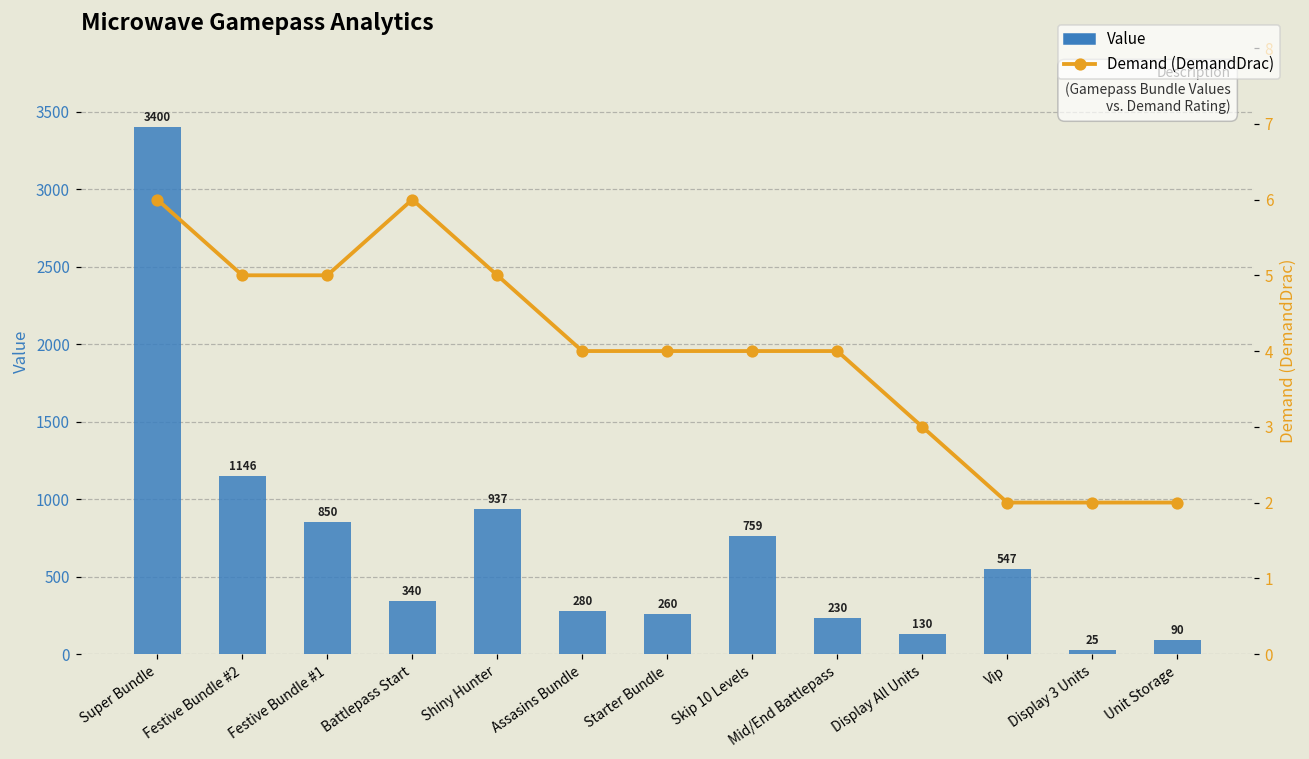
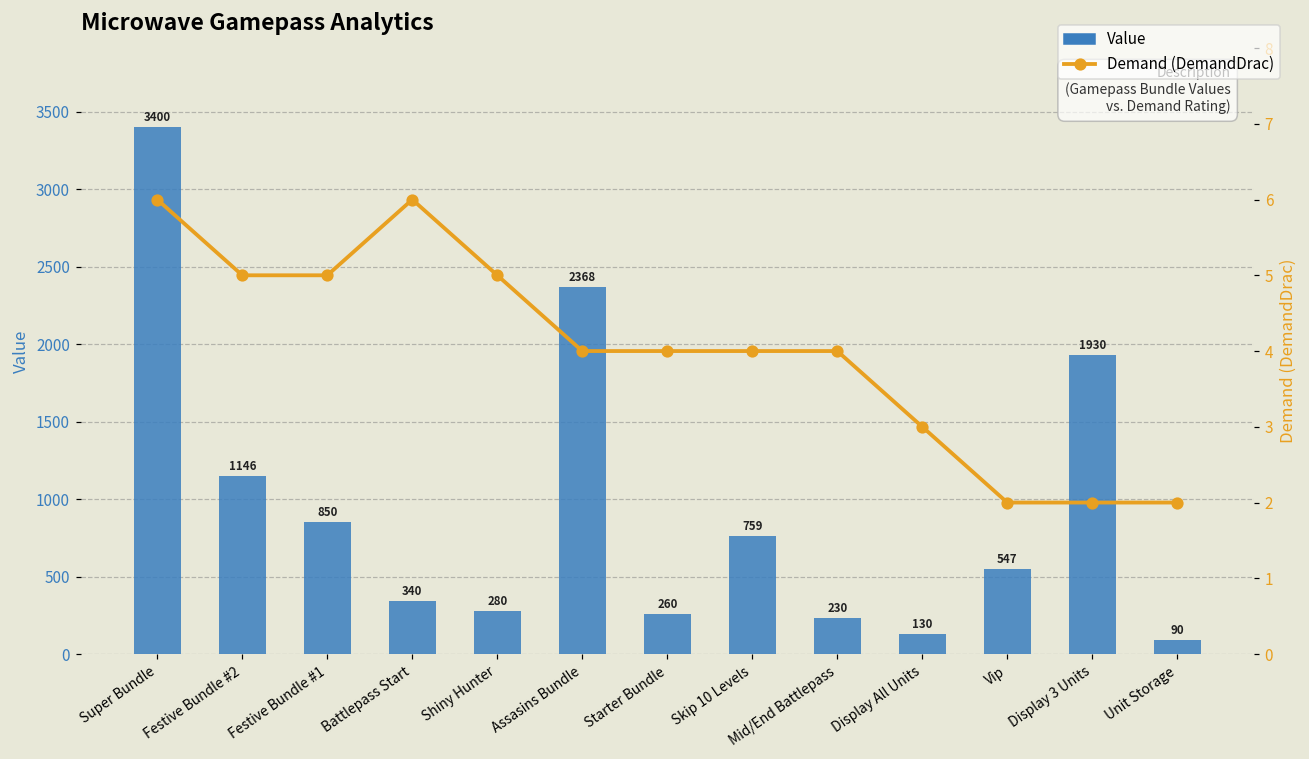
Value, Shiny Hunter: 937 -> 280
Value, Assasins Bundle: 280 -> 2368
Value, Display 3 Units: 25 -> 1930
